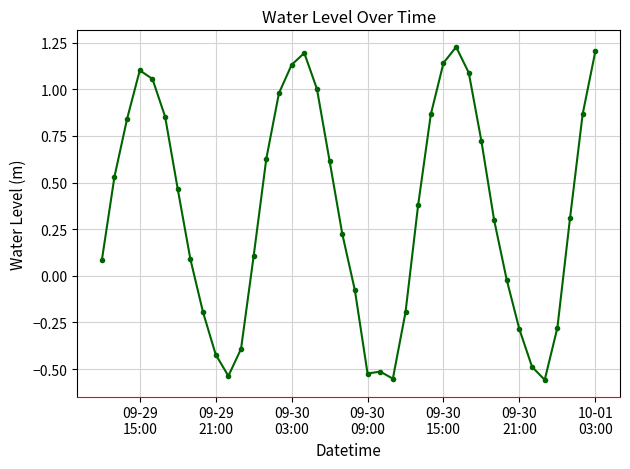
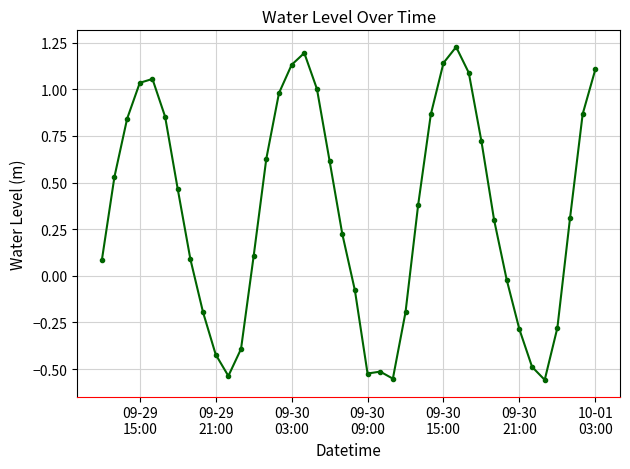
09-29 15:00: 1.10 -> 1.03
10-01 03:00: 1.20 -> 1.11
